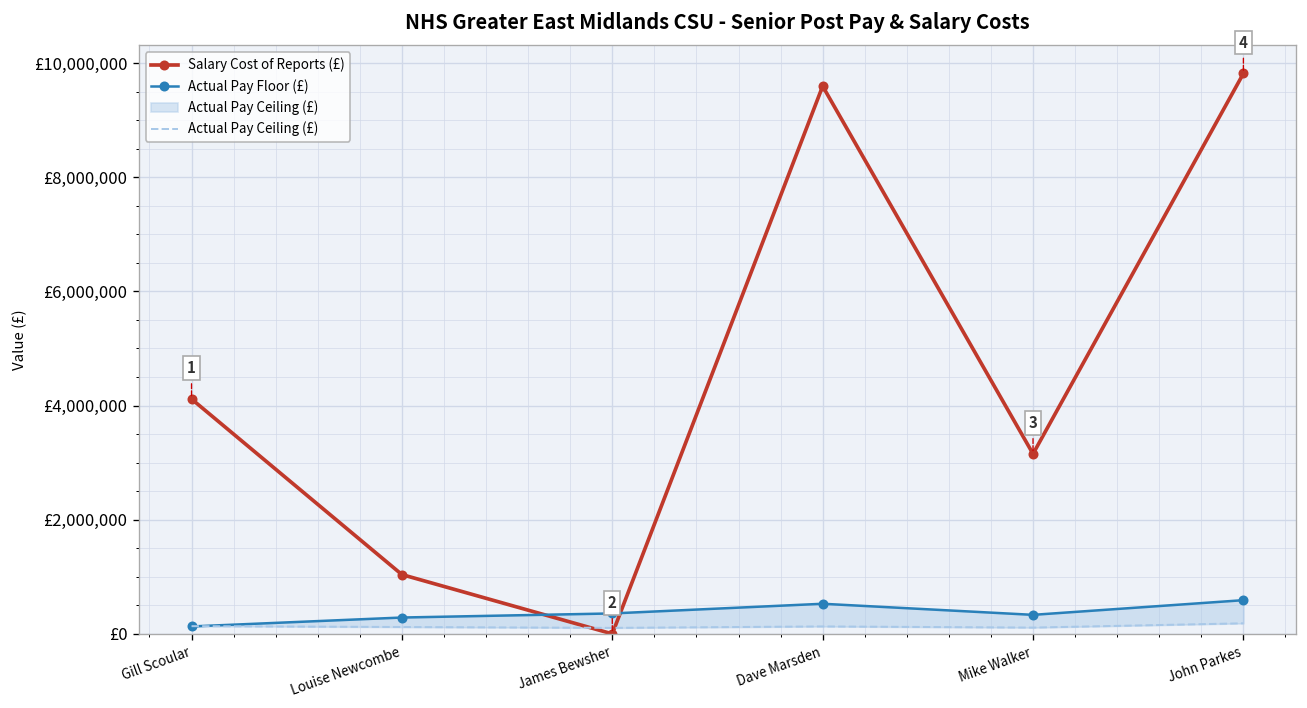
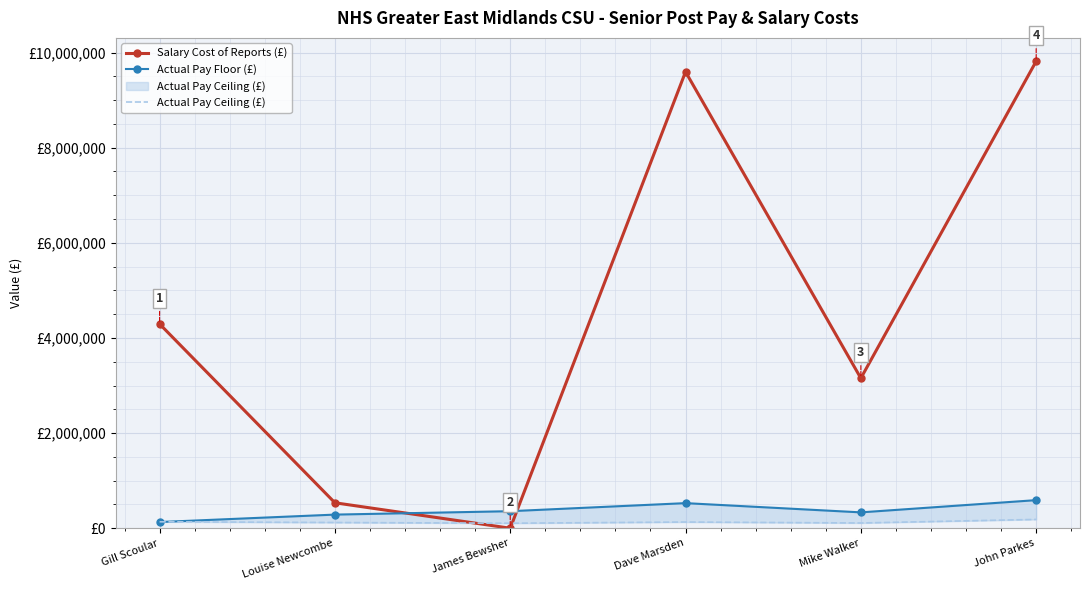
Salary Cost of Reports (£), Gill Scoular: £4,100,000 -> £4,300,000
Salary Cost of Reports (£), Louise Newcombe: £1,000,000 -> £500,000
